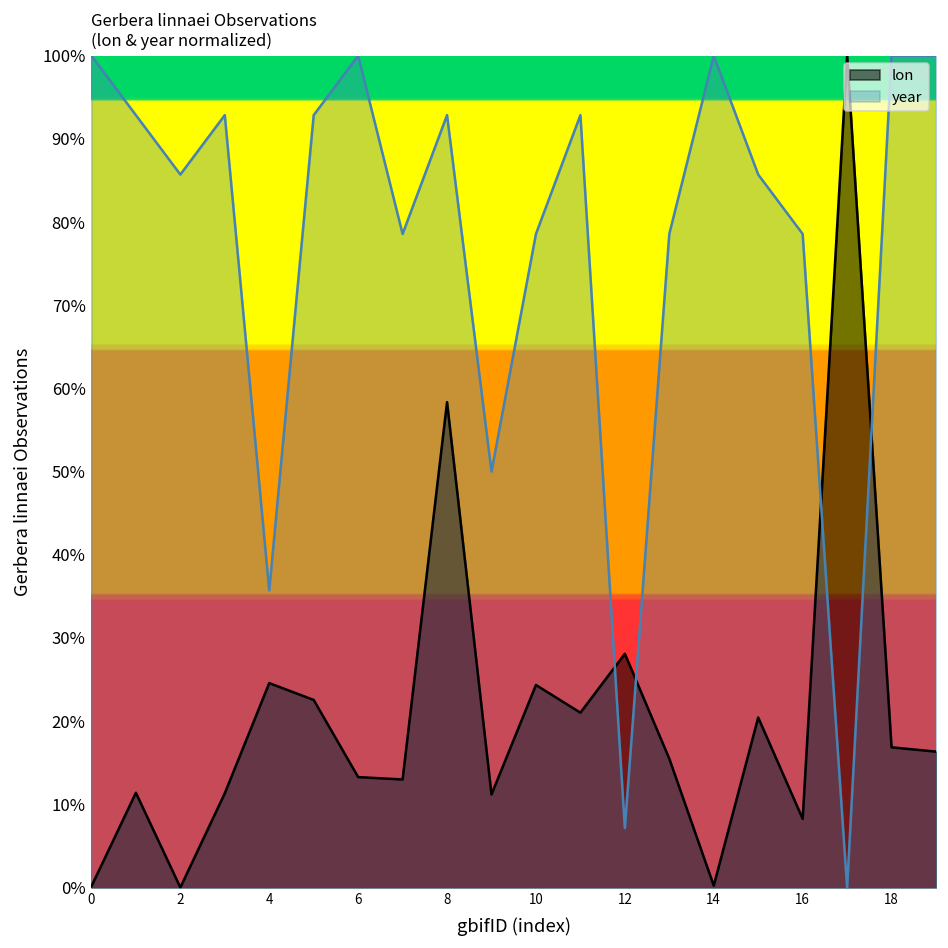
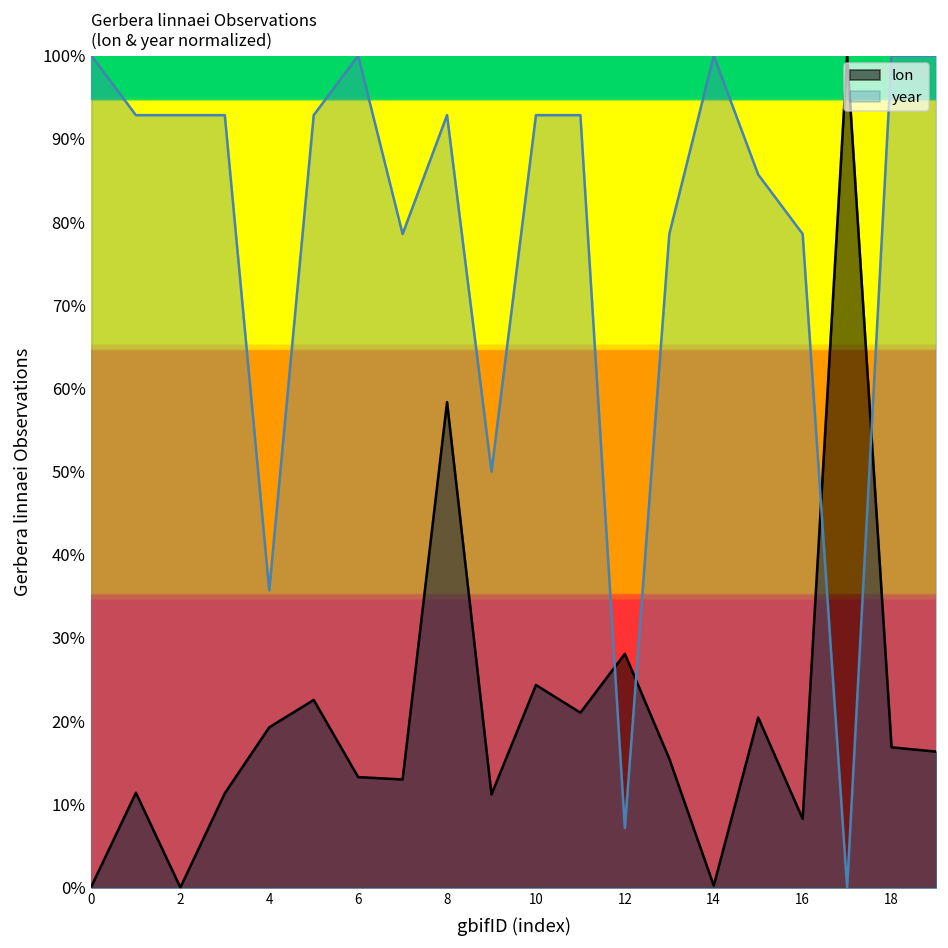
year, 2: 86% -> 93%
lon, 4: 25% -> 19%
year, 10: 79% -> 93%
